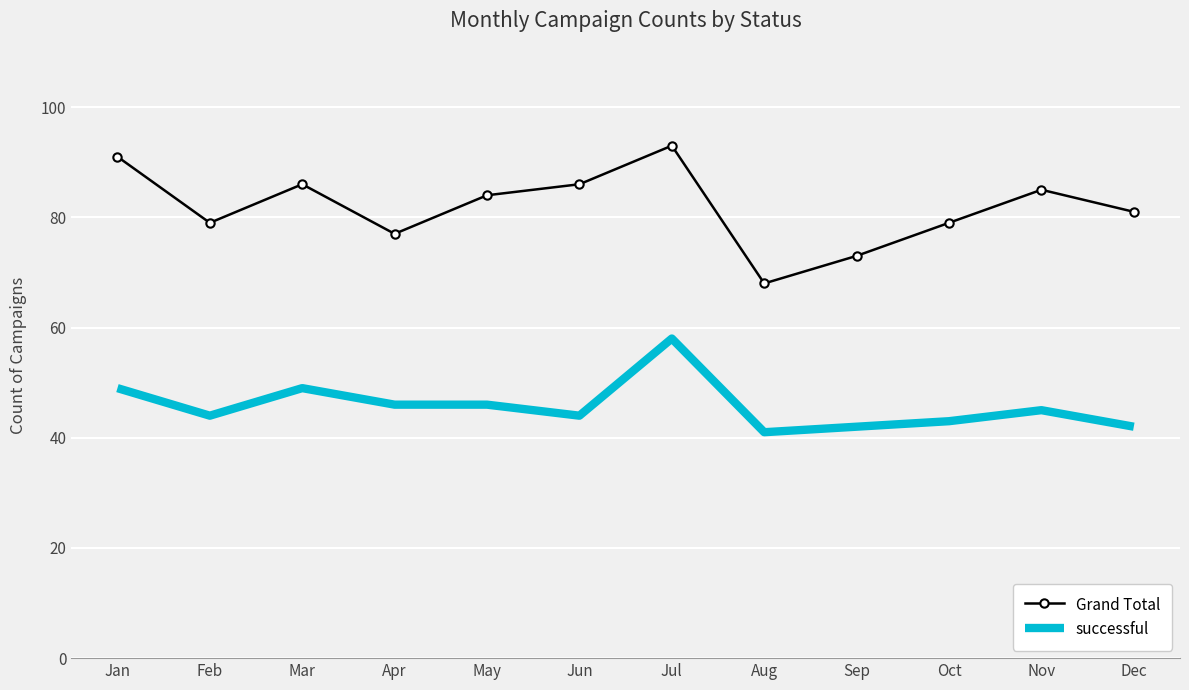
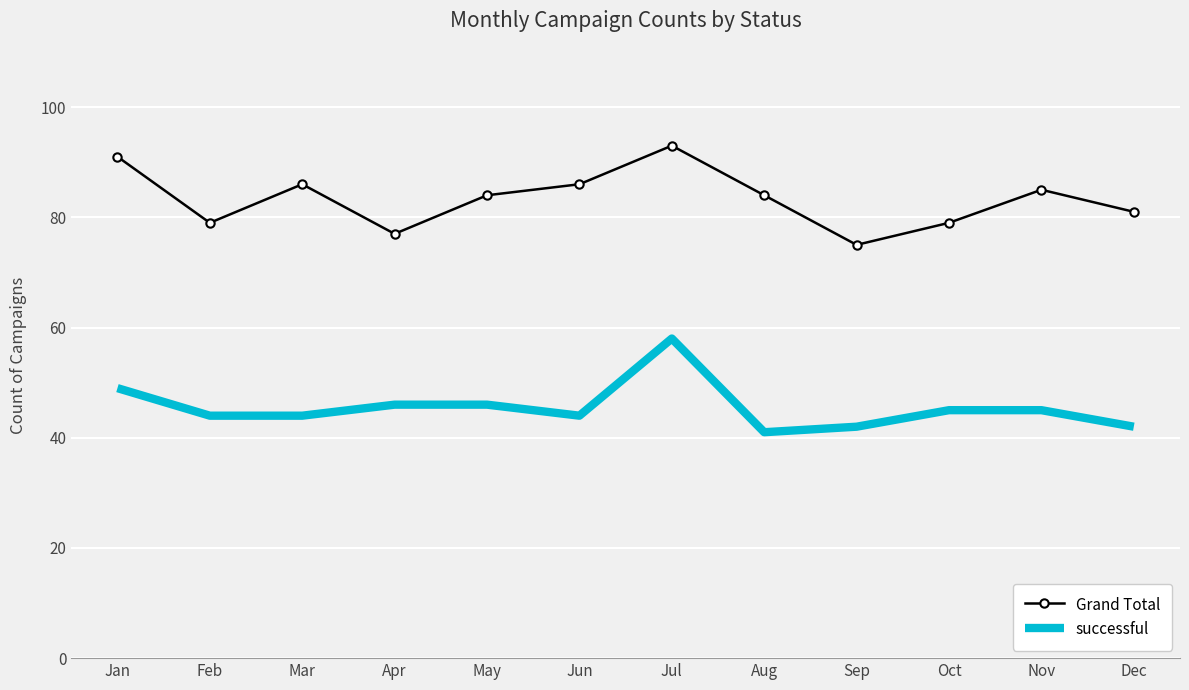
successful, Mar: 49 -> 44
Grand Total, Aug: 68 -> 84
Grand Total, Sep: 73 -> 75
successful, Oct: 43 -> 45
